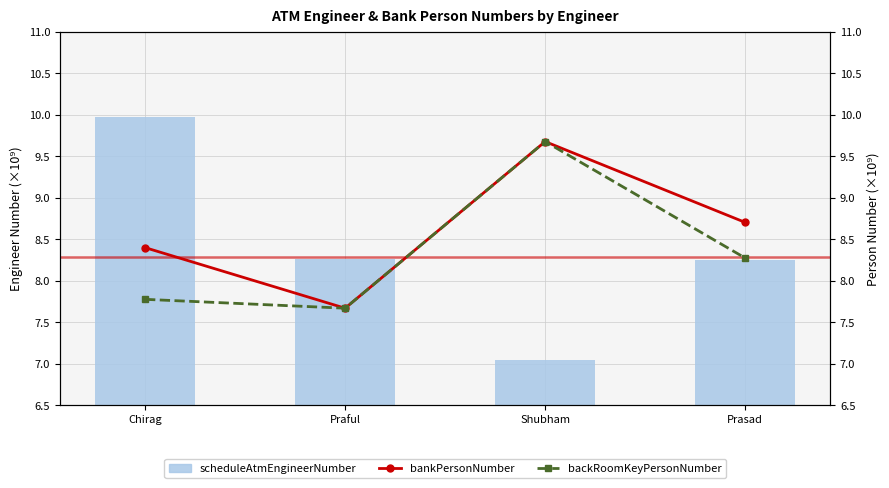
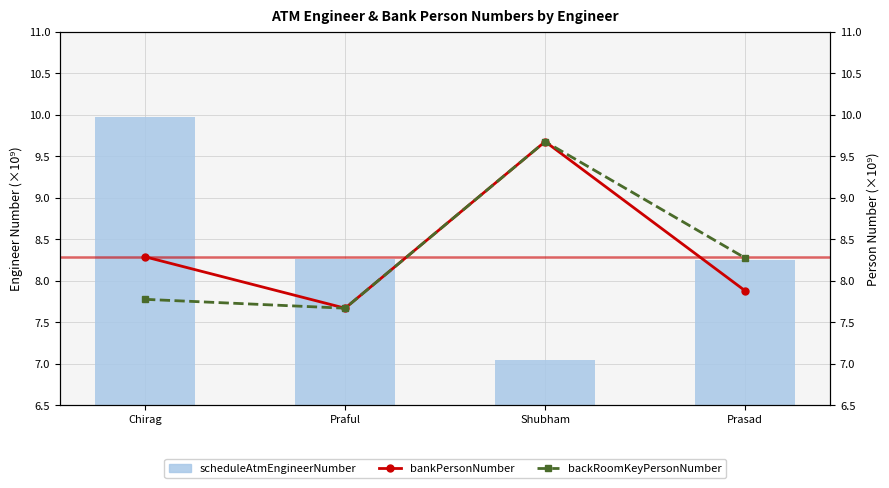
bankPersonNumber, Chirag: 8.4 -> 8.3
bankPersonNumber, Prasad: 8.7 -> 7.9
